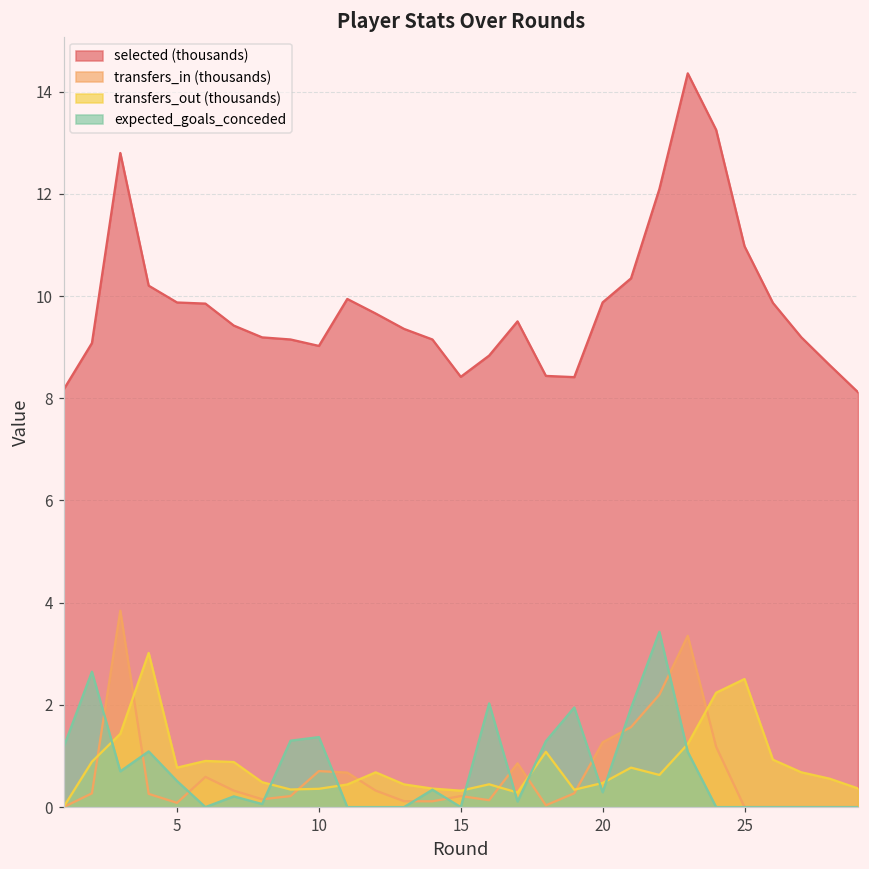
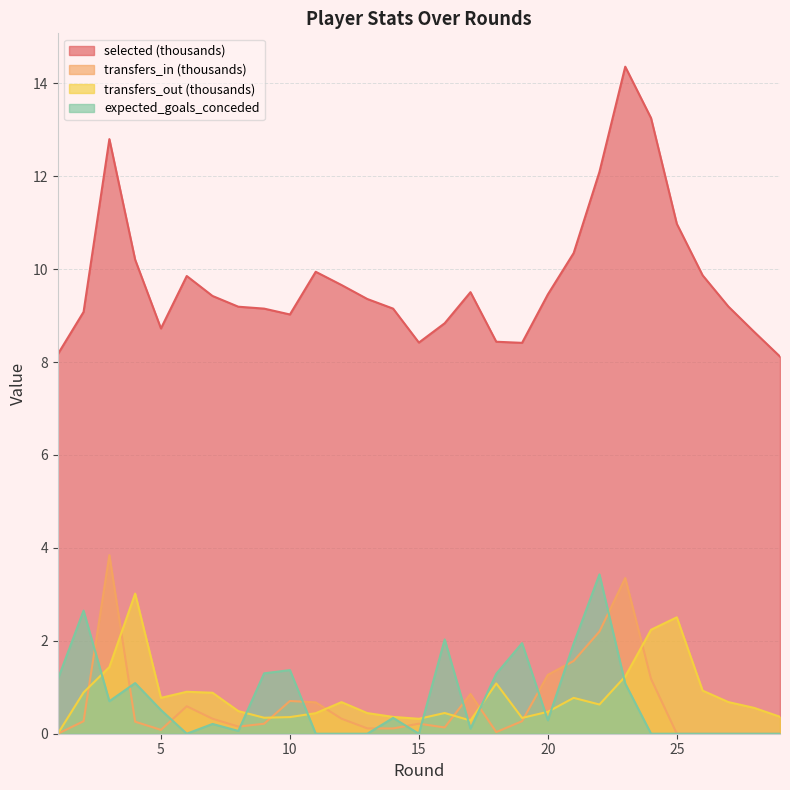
selected (thousands), 5: 9.9 -> 8.7
selected (thousands), 20: 9.9 -> 9.5
